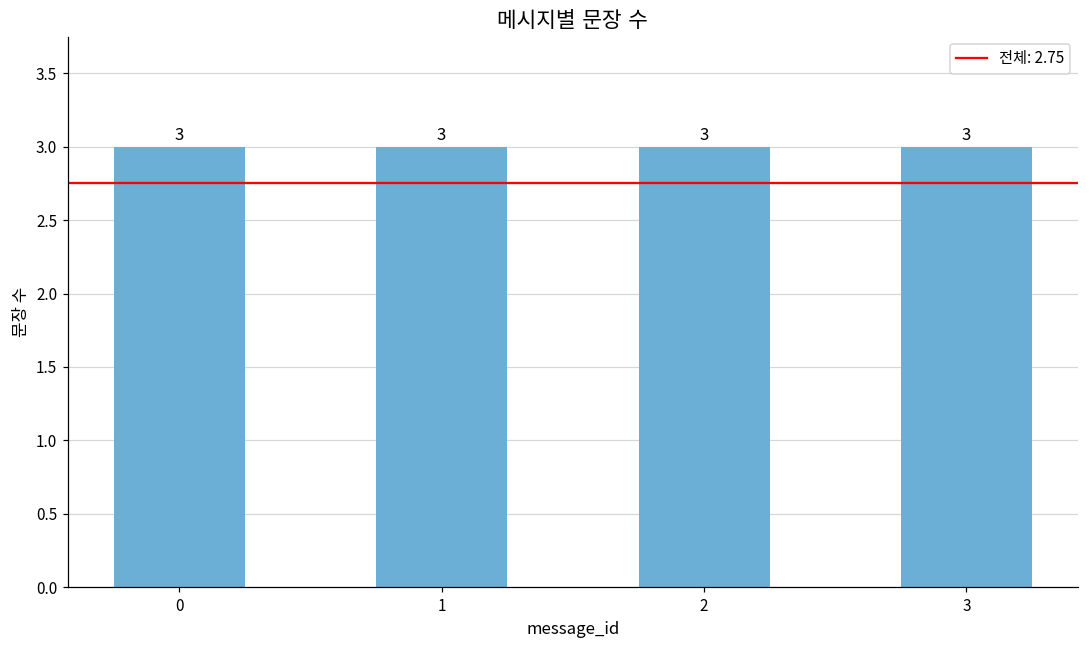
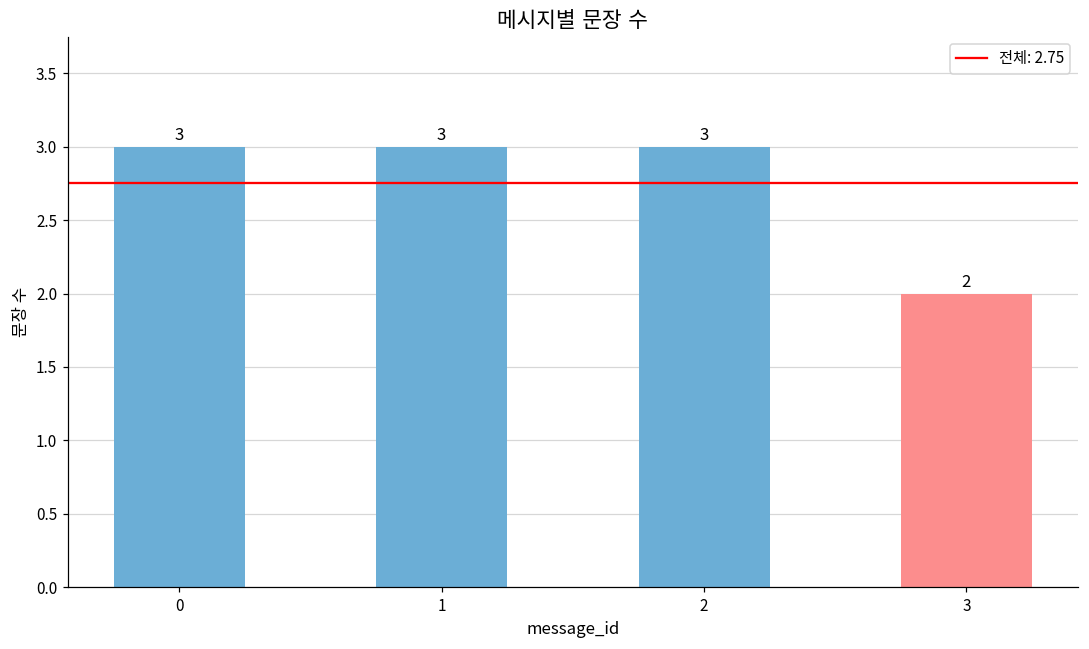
3: 3 -> 2
